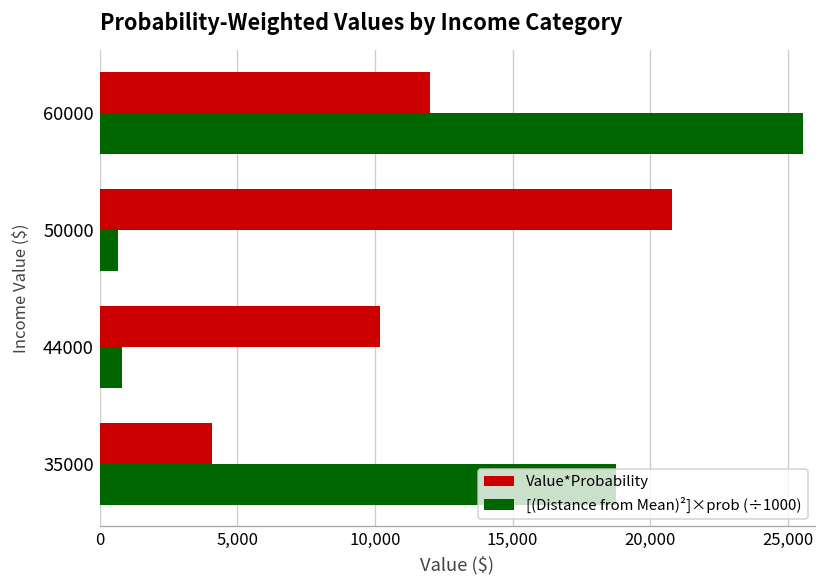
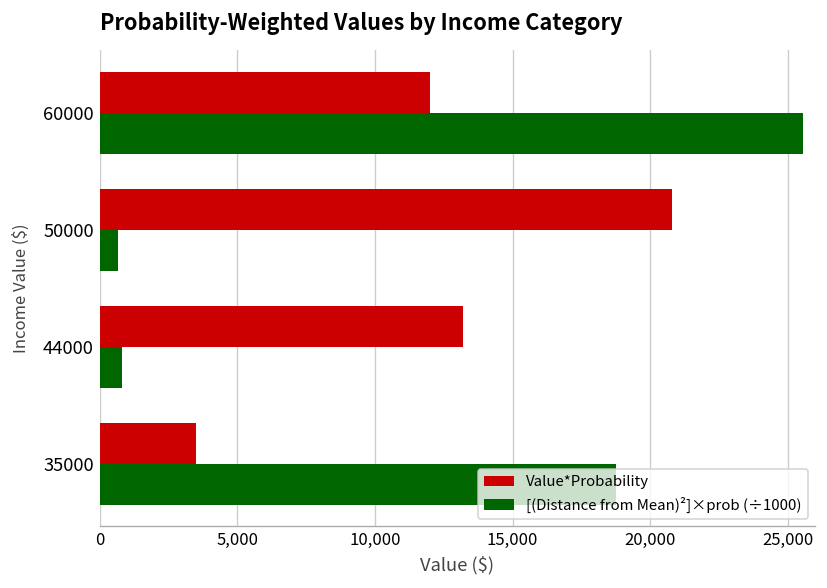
Value*Probability, 44000: 10,200 -> 13,200
Value*Probability, 35000: 4,100 -> 3,500
